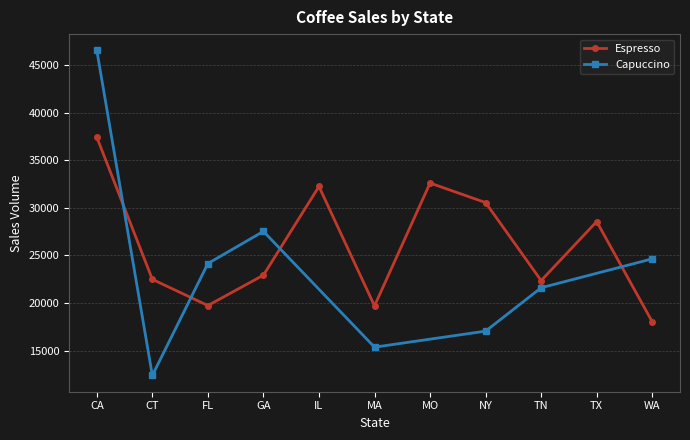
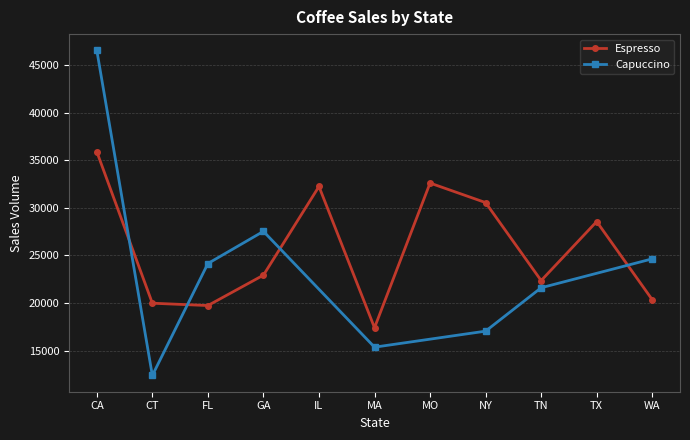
Espresso, CA: 37000 -> 36000
Espresso, CT: 22000 -> 20000
Espresso, MA: 20000 -> 17000
Espresso, WA: 18000 -> 20000
